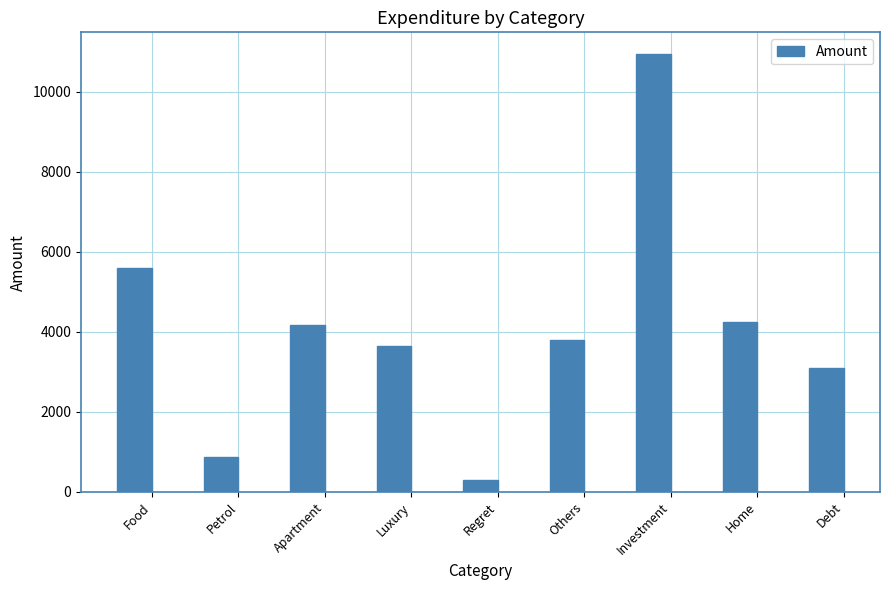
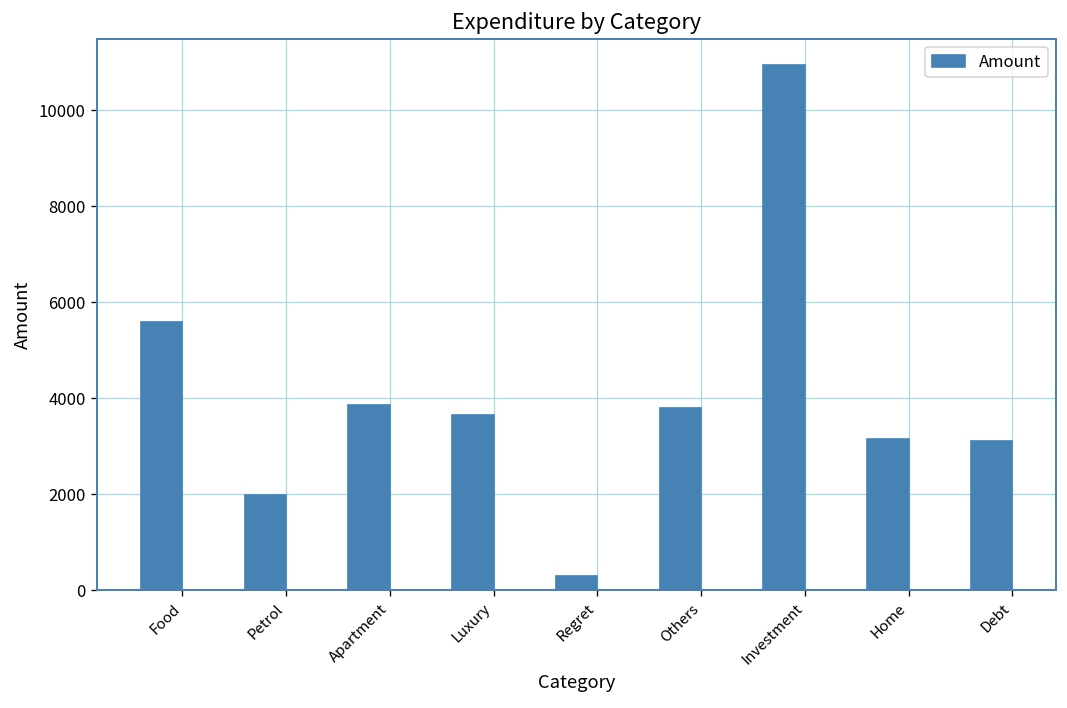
Petrol: 900 -> 2000
Apartment: 4200 -> 3900
Home: 4300 -> 3100
